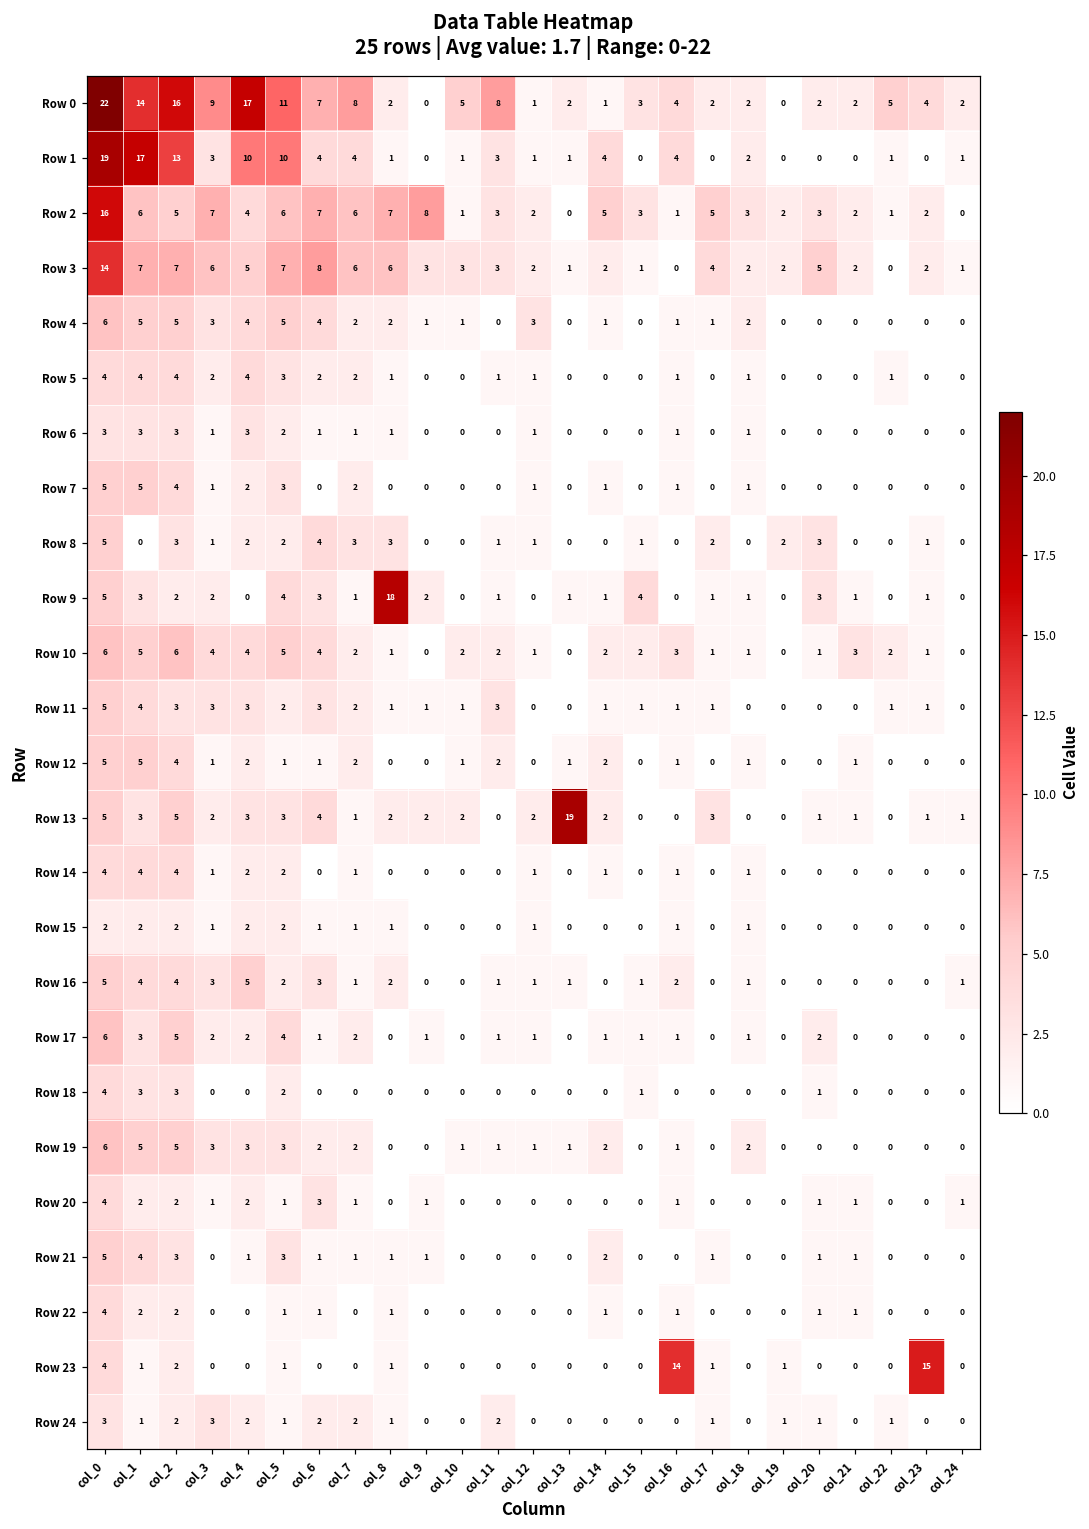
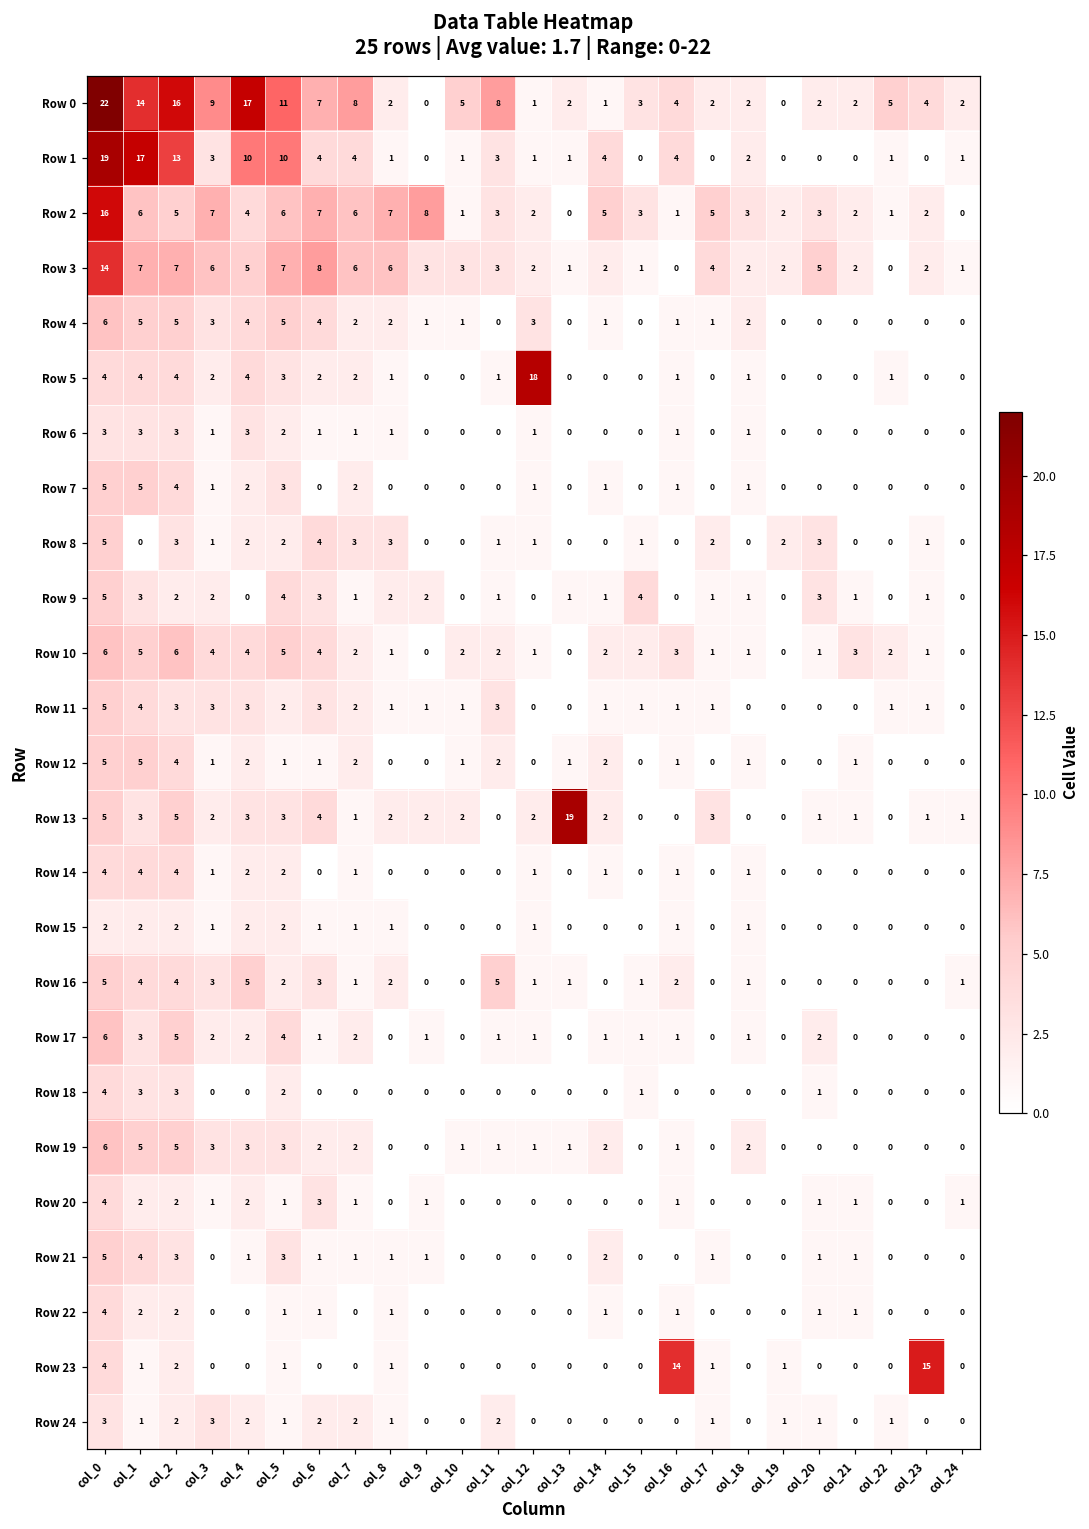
Row 5, col_12: 1 -> 18
Row 9, col_8: 18 -> 2
Row 16, col_11: 1 -> 5
